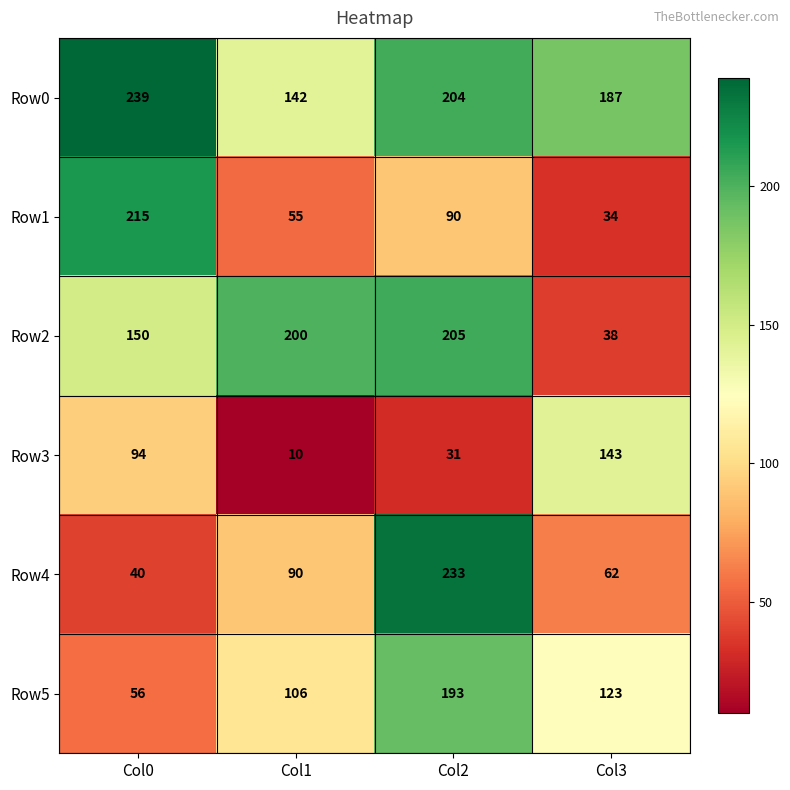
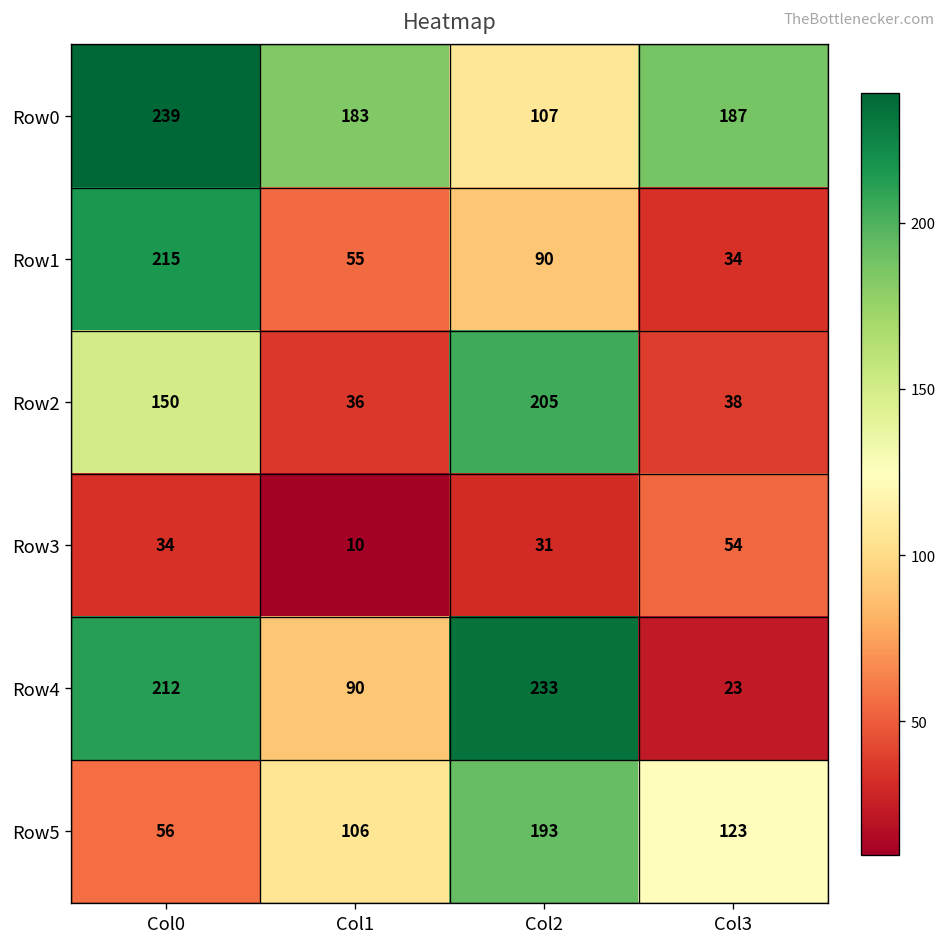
Row0, Col1: 142 -> 183
Row0, Col2: 204 -> 107
Row2, Col1: 200 -> 36
Row3, Col0: 94 -> 34
Row3, Col3: 143 -> 54
Row4, Col0: 40 -> 212
Row4, Col3: 62 -> 23
